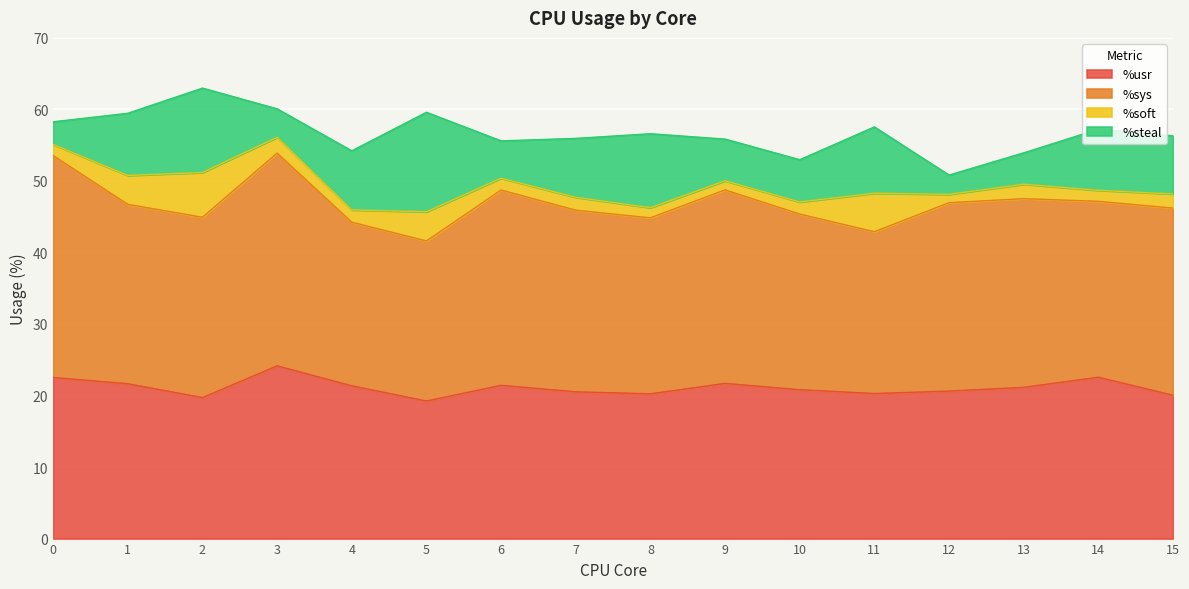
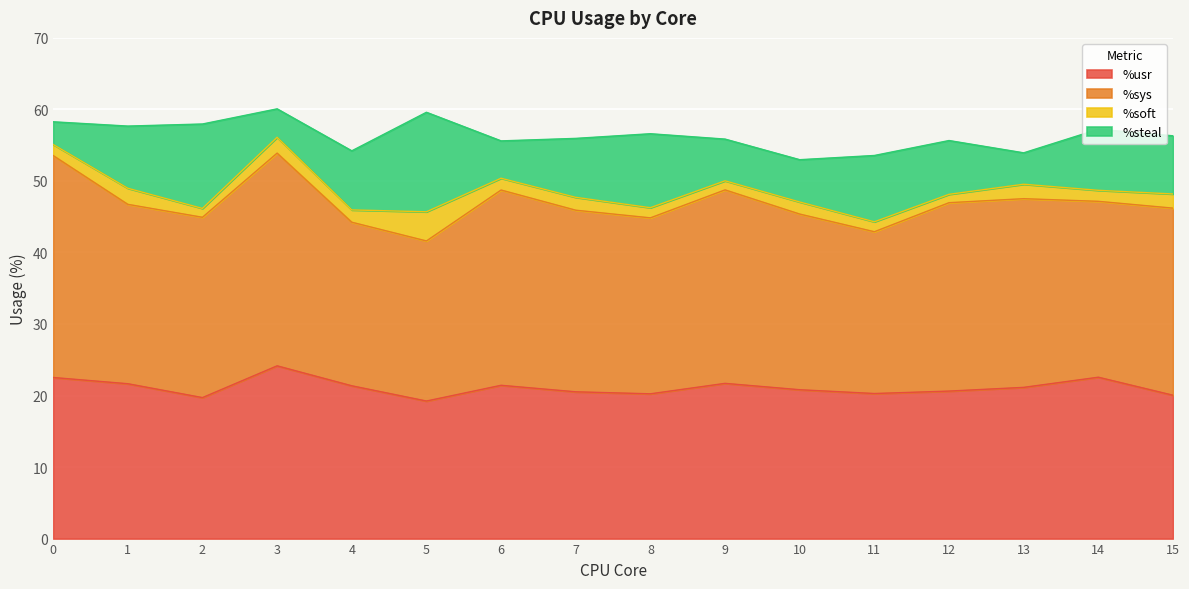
%soft, 1: 4 -> 2
%soft, 2: 6 -> 1
%soft, 11: 5 -> 1
%steal, 12: 3 -> 8
